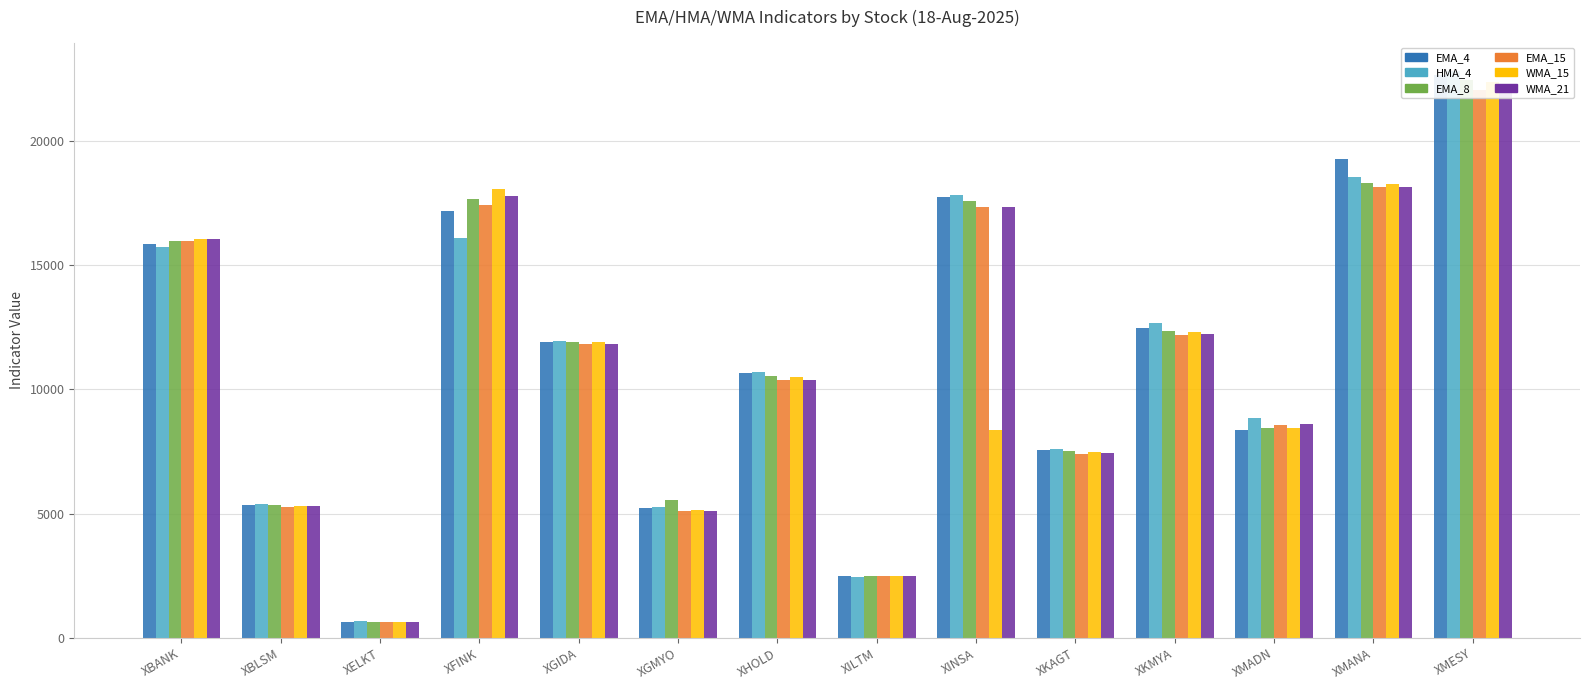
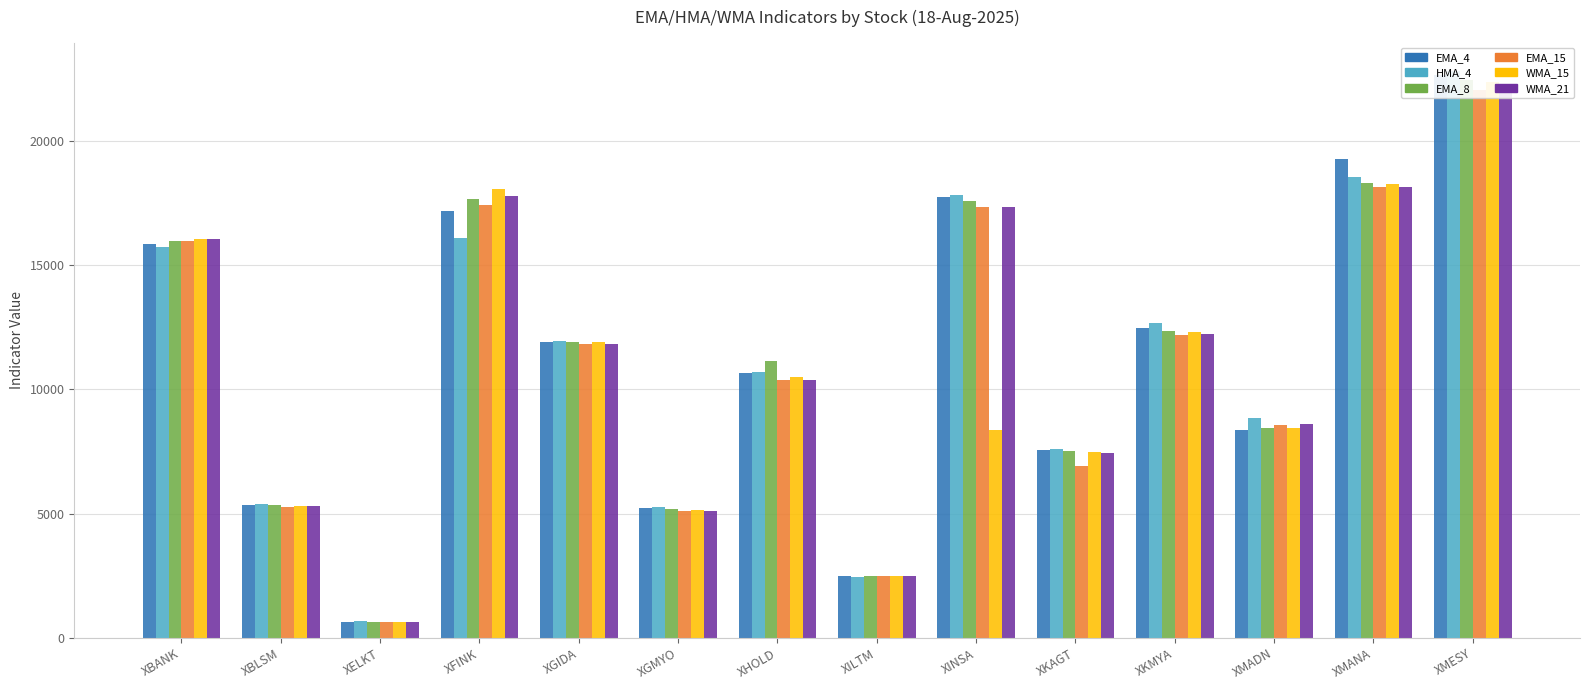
EMA_8, XGMYO: 5500 -> 5200
EMA_8, XHOLD: 10500 -> 11100
EMA_15, XKAGT: 7400 -> 6900
